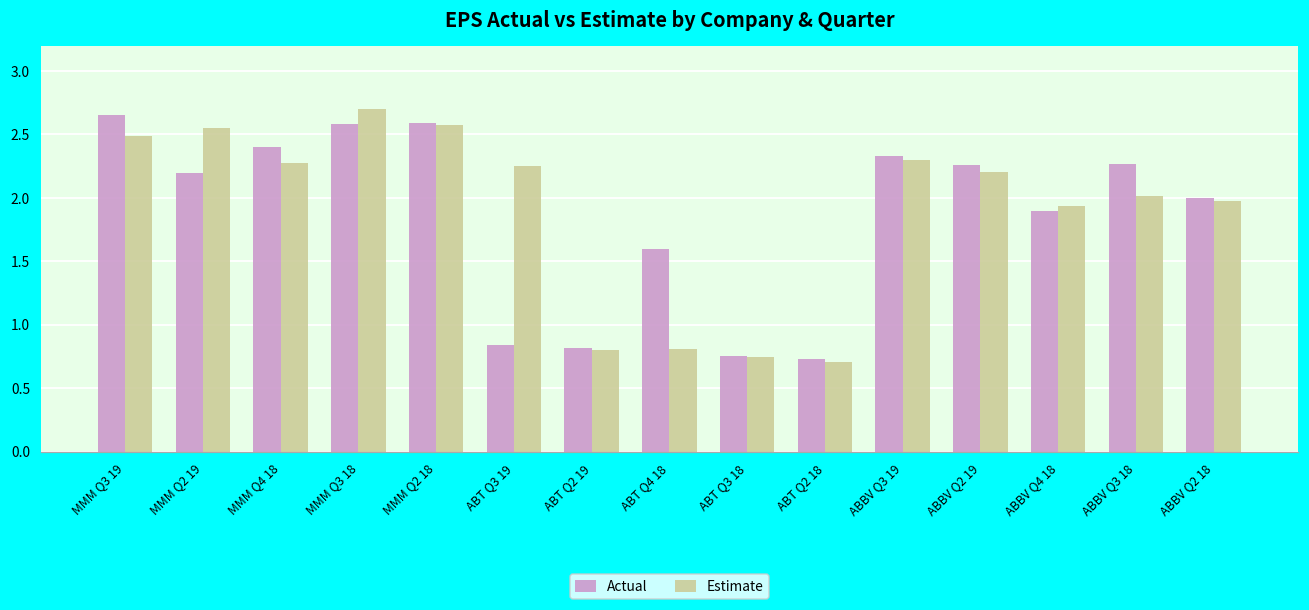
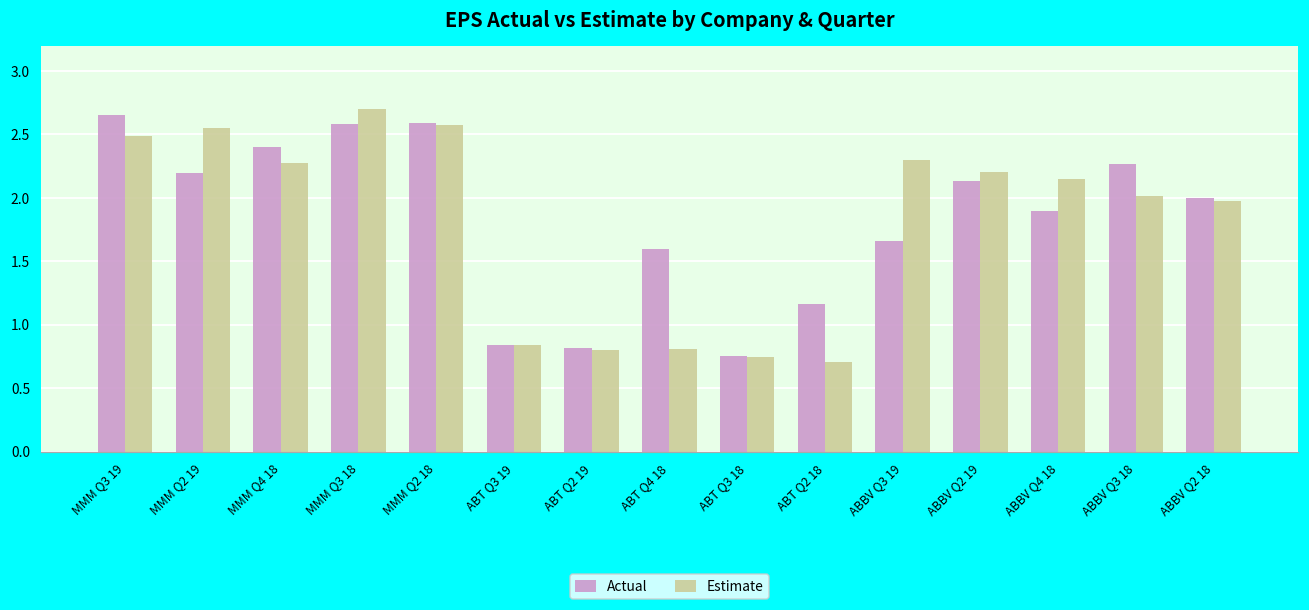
Estimate, ABT Q3 19: 2.25 -> 0.84
Actual, ABT Q2 18: 0.73 -> 1.16
Actual, ABBV Q3 19: 2.33 -> 1.66
Actual, ABBV Q2 19: 2.26 -> 2.13
Estimate, ABBV Q4 18: 1.94 -> 2.15
